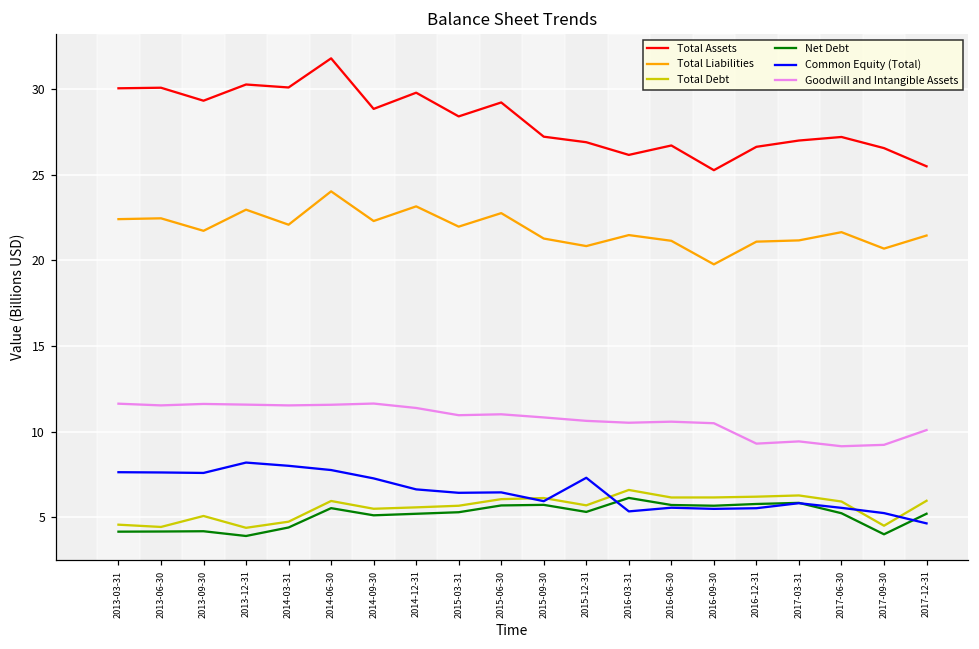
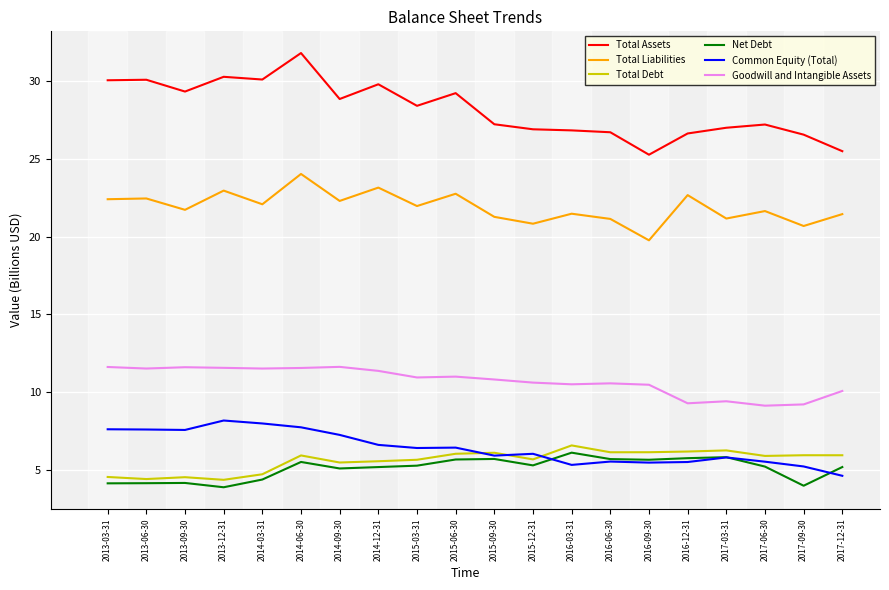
Total Debt, 2013-09-30: 5.1 -> 4.6
Common Equity (Total), 2015-12-31: 7.3 -> 6.1
Total Assets, 2016-03-31: 26.1 -> 26.8
Total Liabilities, 2016-12-31: 21.1 -> 22.7
Total Debt, 2017-09-30: 4.5 -> 6.0
